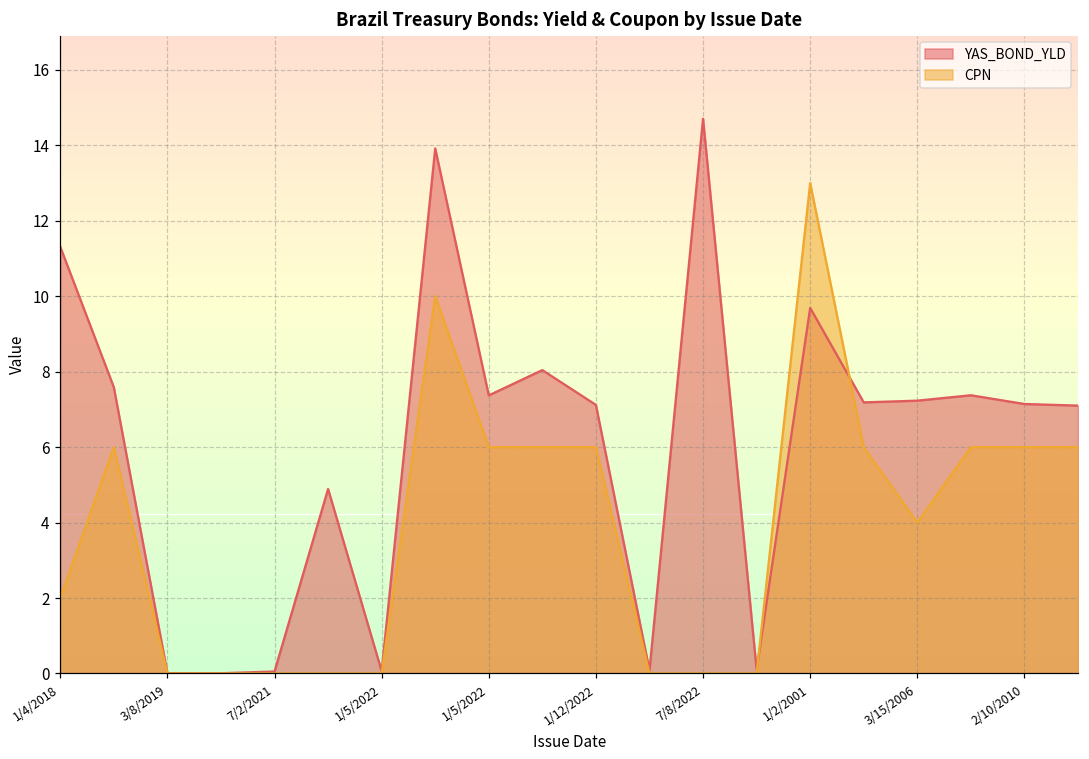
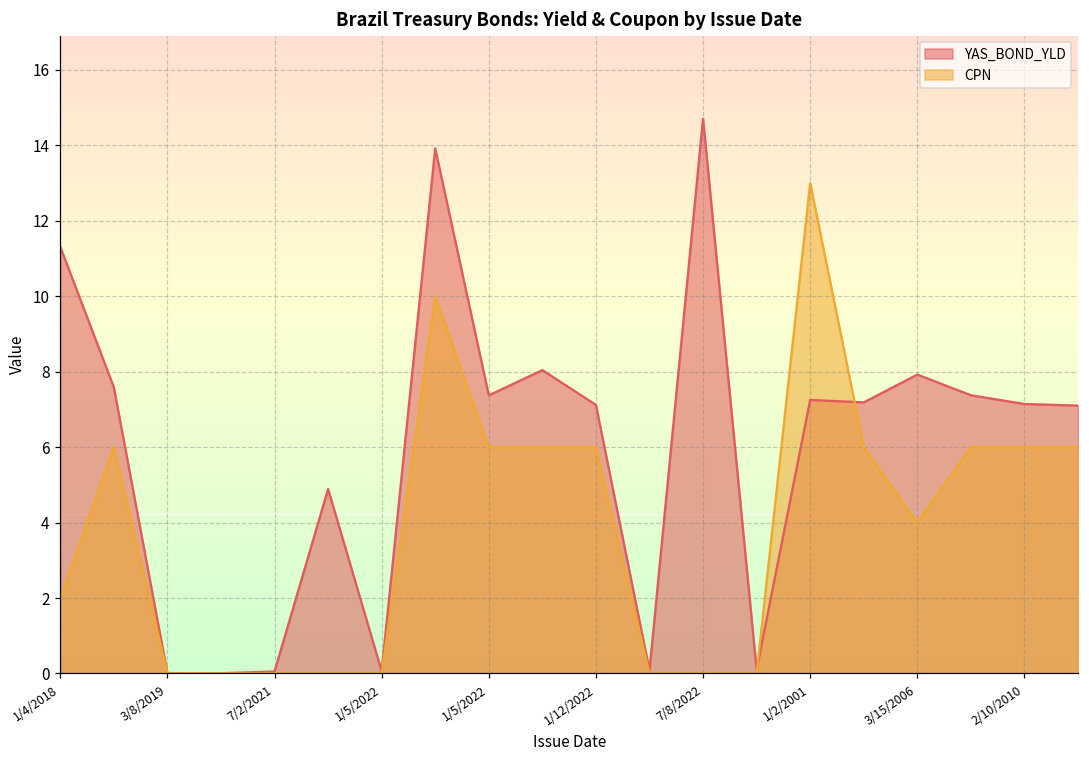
YAS_BOND_YLD, 1/2/2001: 9.7 -> 7.3
YAS_BOND_YLD, 3/15/2006: 7.2 -> 7.9
